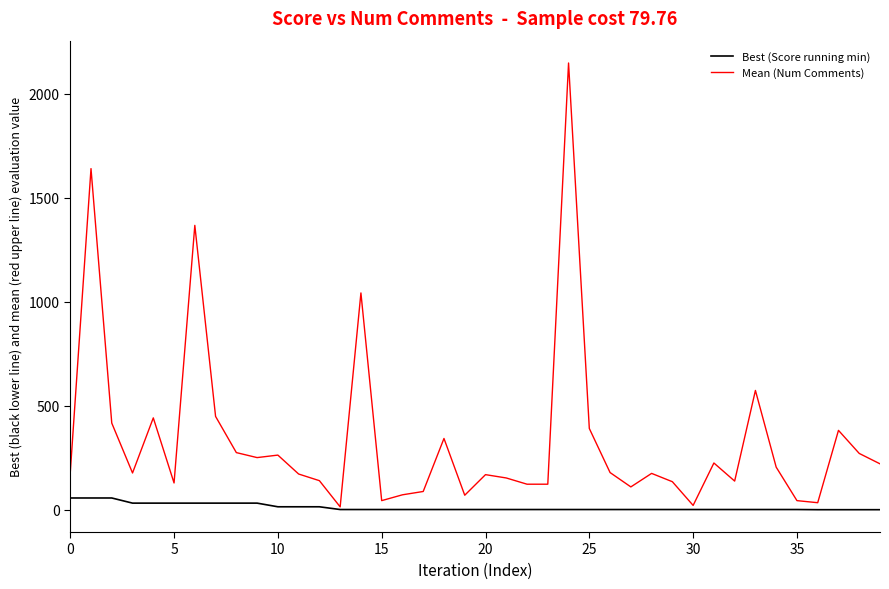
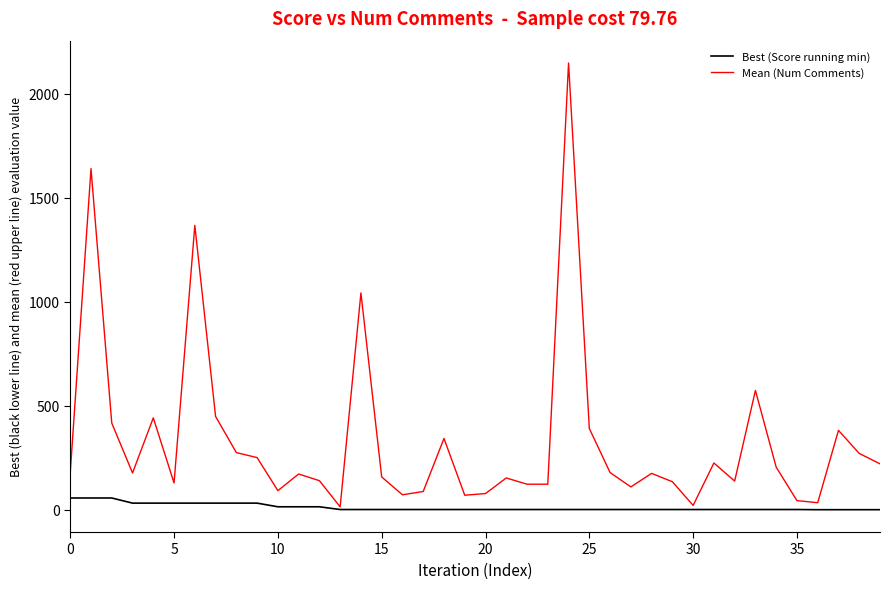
Mean (Num Comments), 10: 260 -> 90
Mean (Num Comments), 15: 40 -> 160
Mean (Num Comments), 20: 170 -> 80
